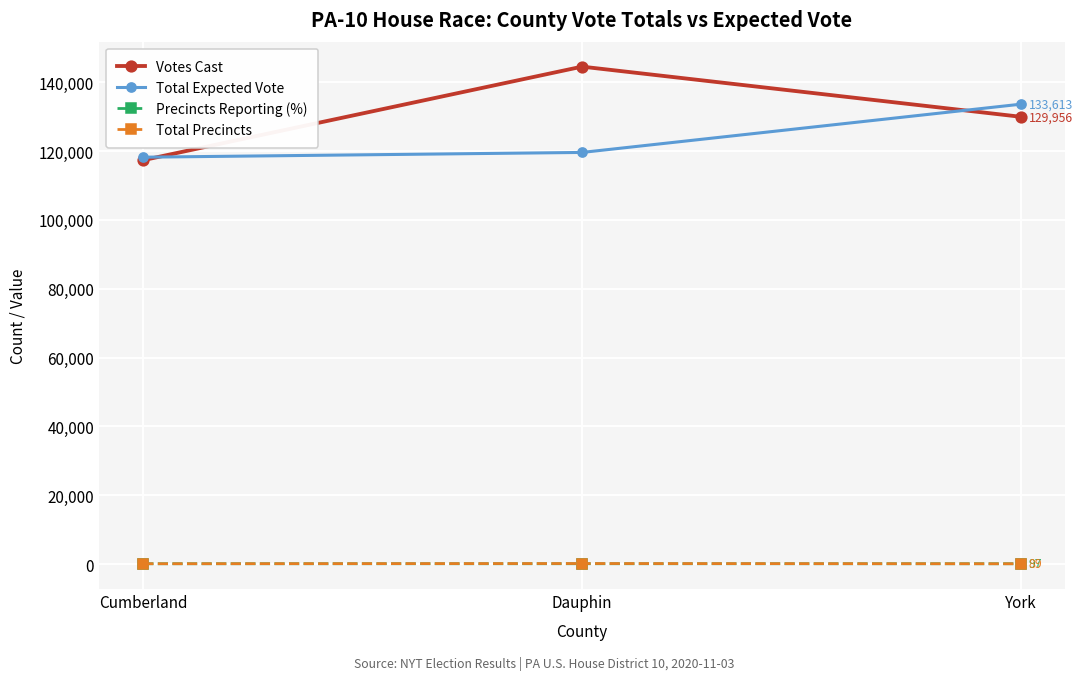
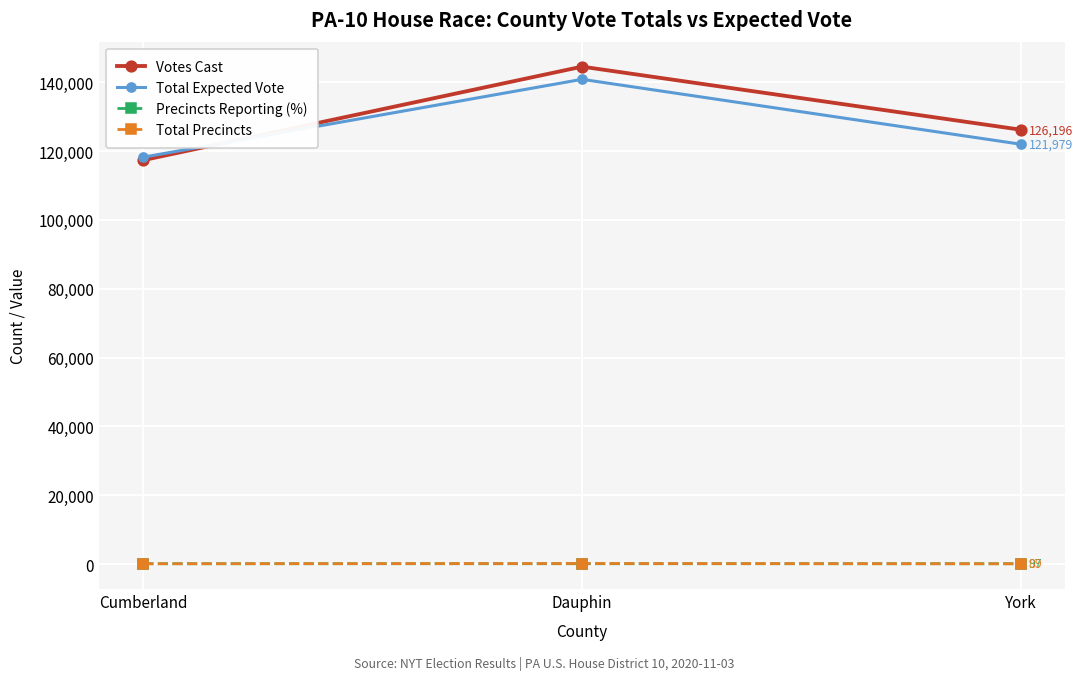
Total Expected Vote, Dauphin: 120,000 -> 141,000
Votes Cast, York: 129,956 -> 126,196
Total Expected Vote, York: 133,613 -> 121,979
